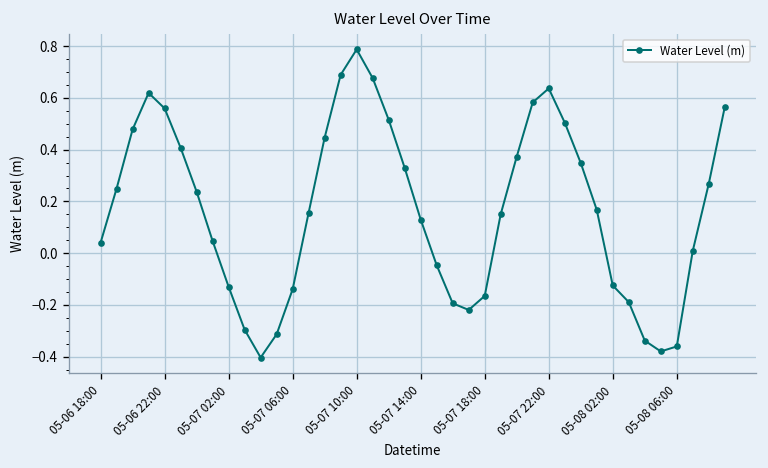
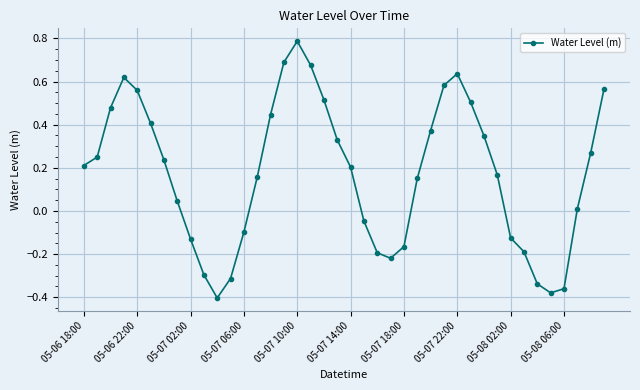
05-06 18:00: 0.04 -> 0.21
05-07 06:00: -0.14 -> -0.10
05-07 14:00: 0.13 -> 0.20
